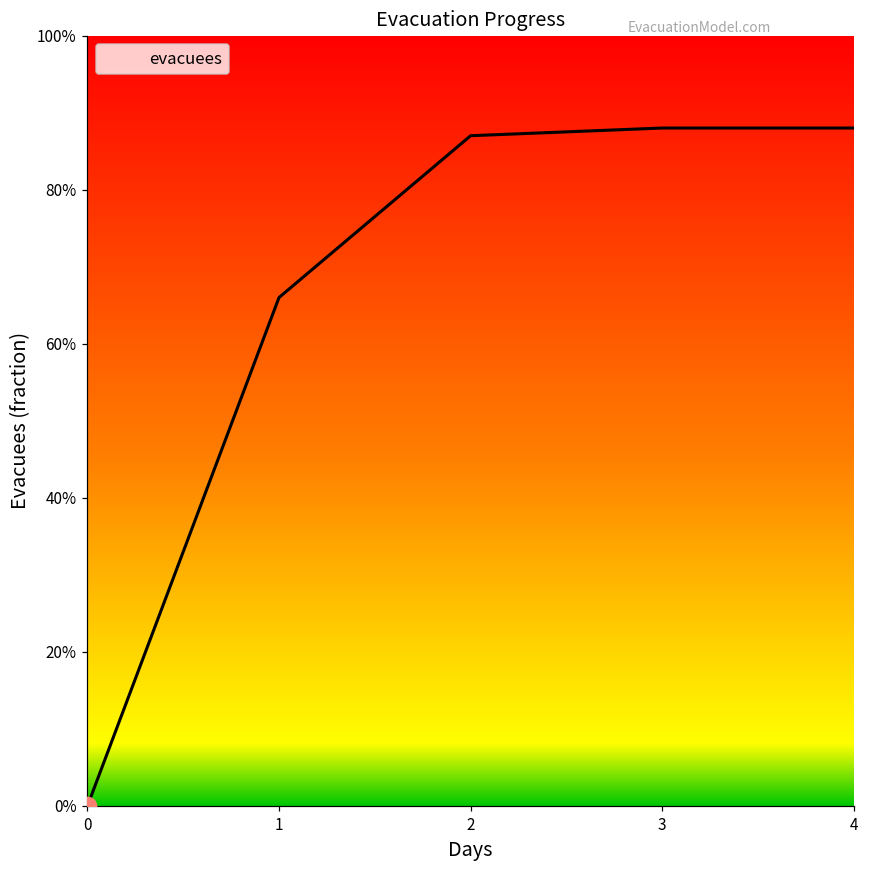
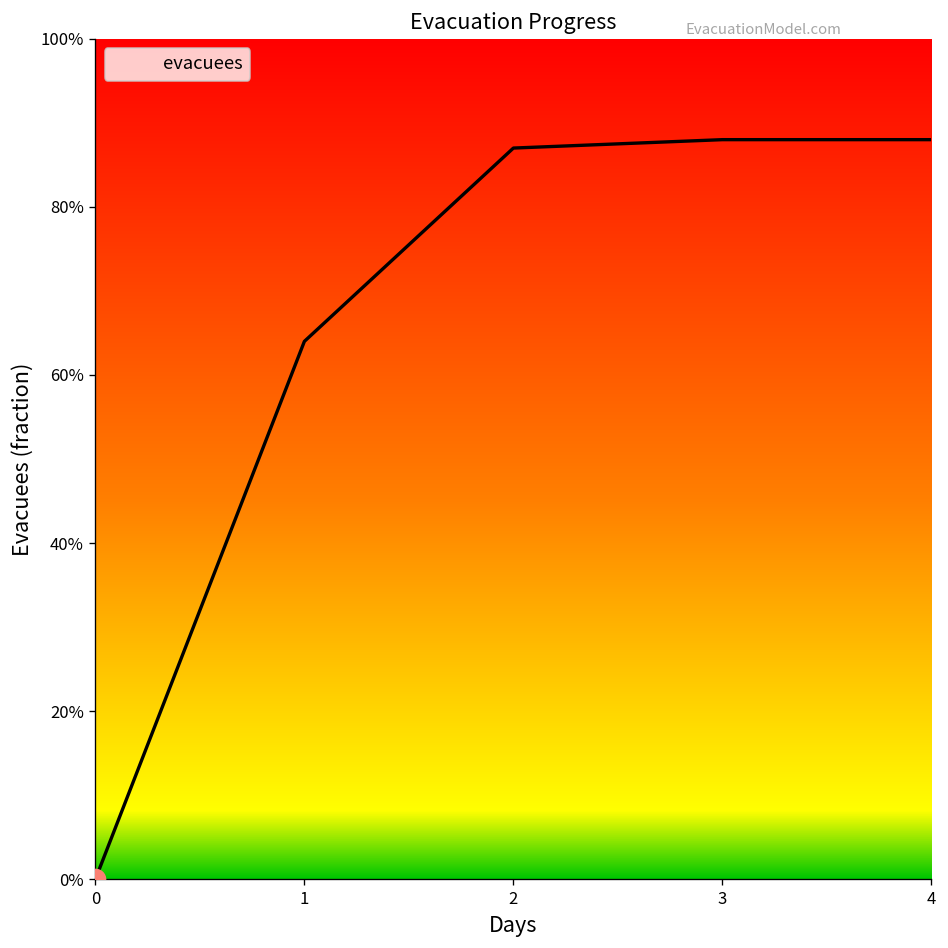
evacuees, 1: 66% -> 64%
